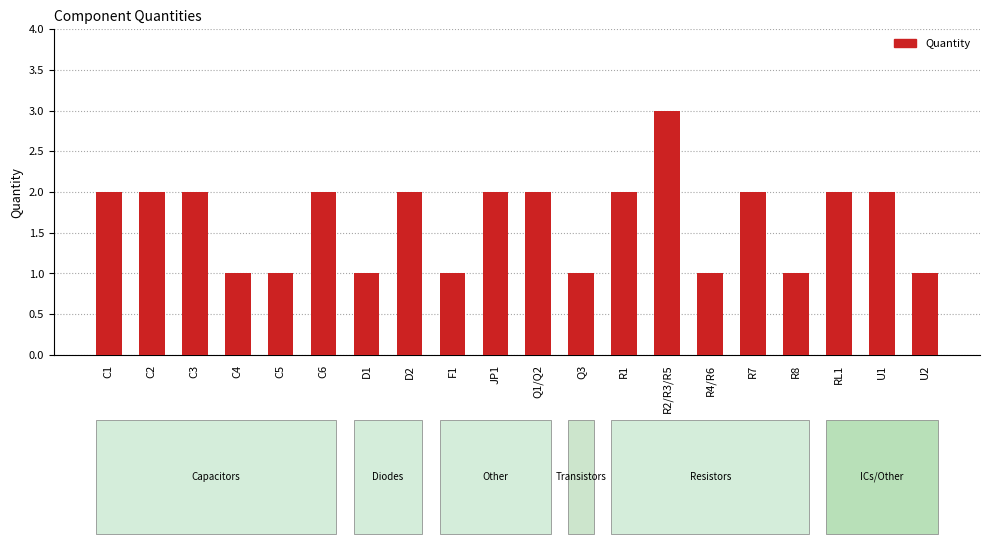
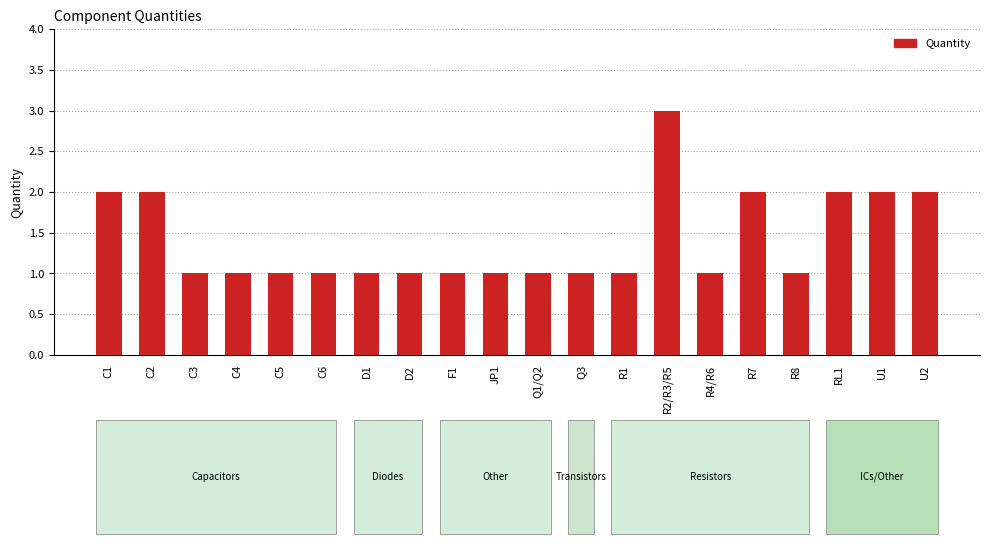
C3: 2 -> 1
C6: 2 -> 1
D2: 2 -> 1
JP1: 2 -> 1
Q1/Q2: 2 -> 1
R1: 2 -> 1
U2: 1 -> 2
